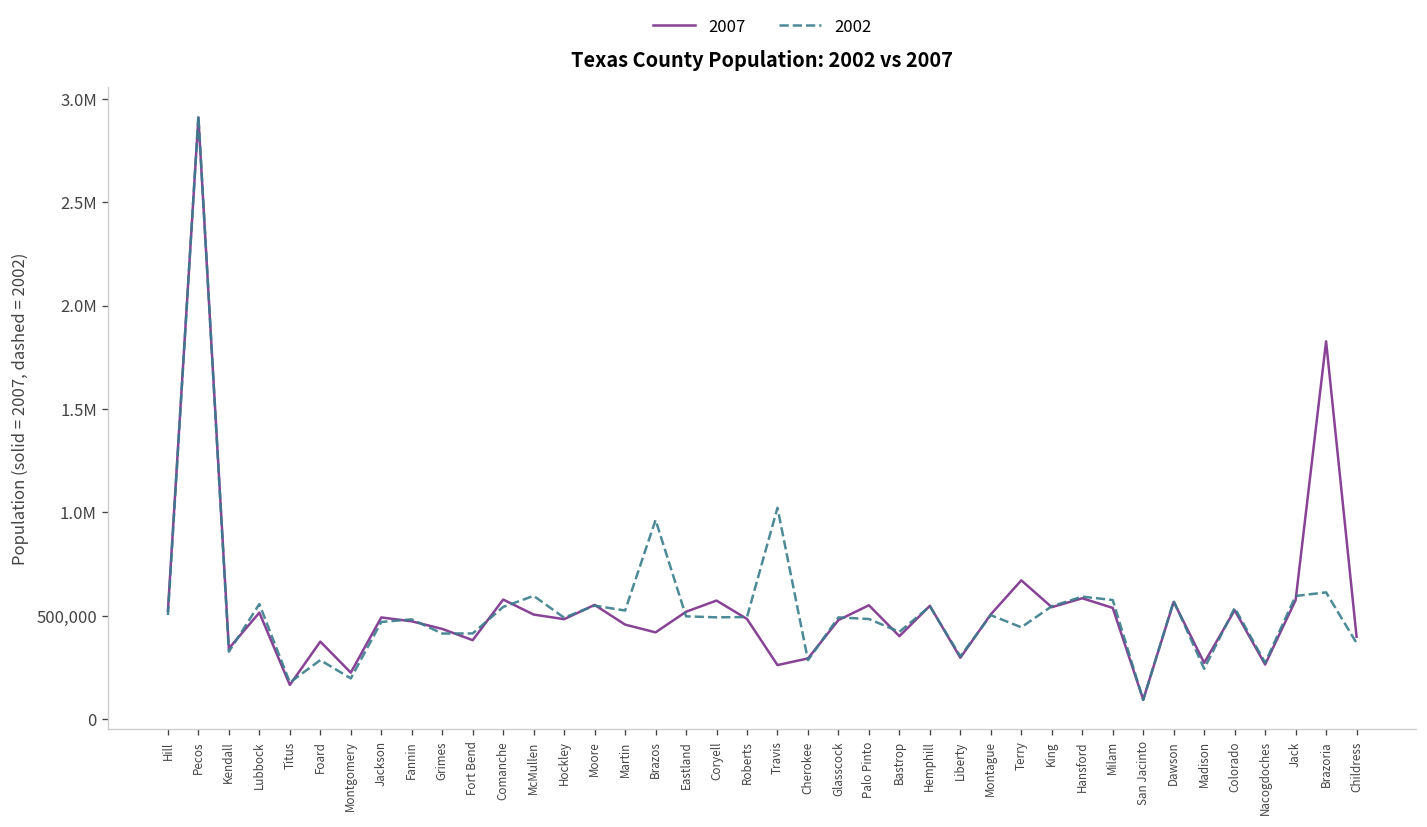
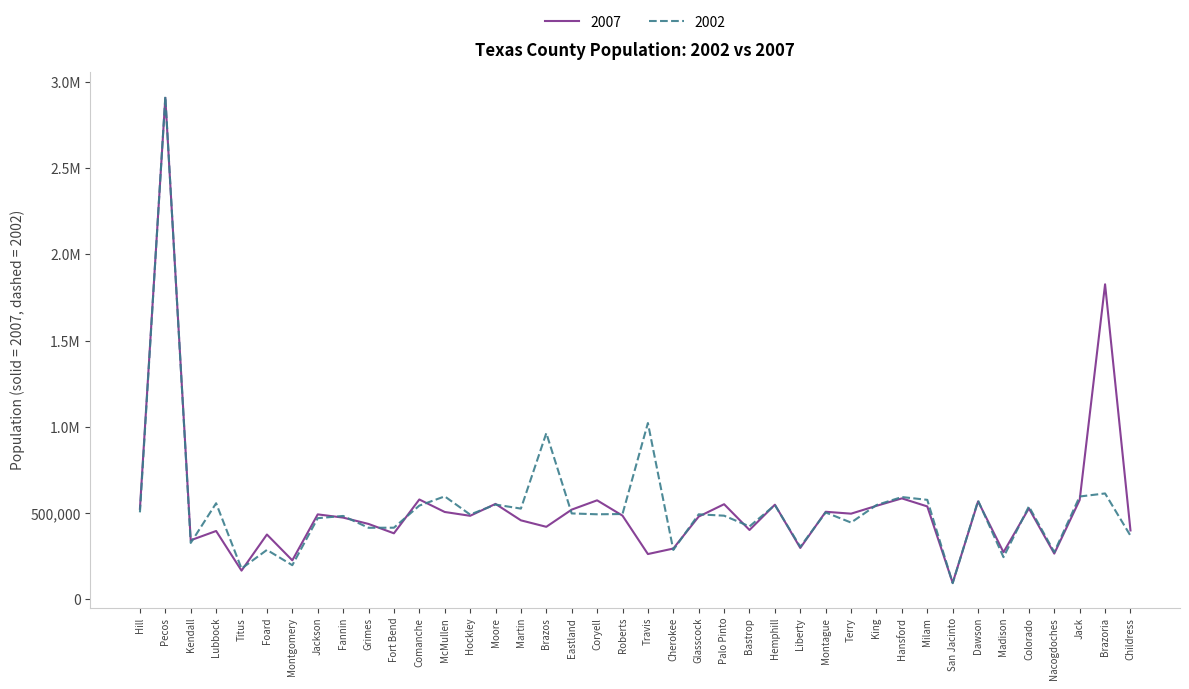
2007, Lubbock: 520,000 -> 400,000
2007, Terry: 670,000 -> 500,000
